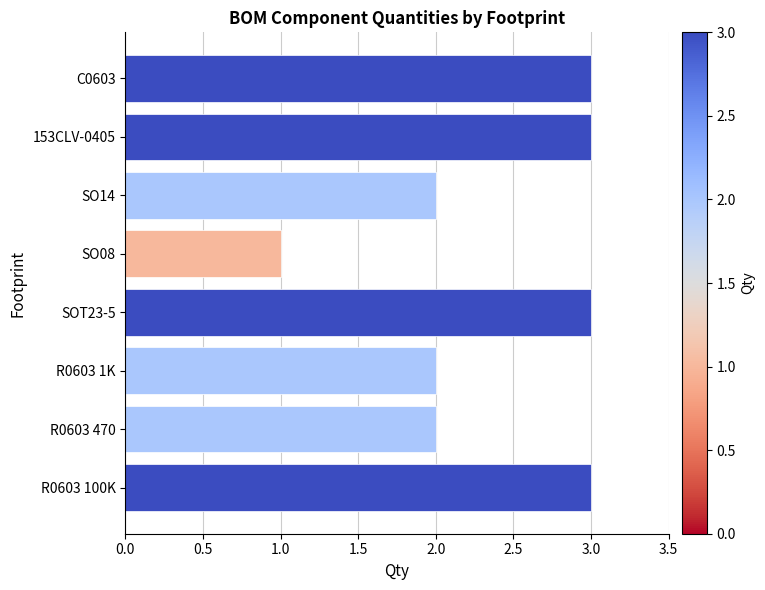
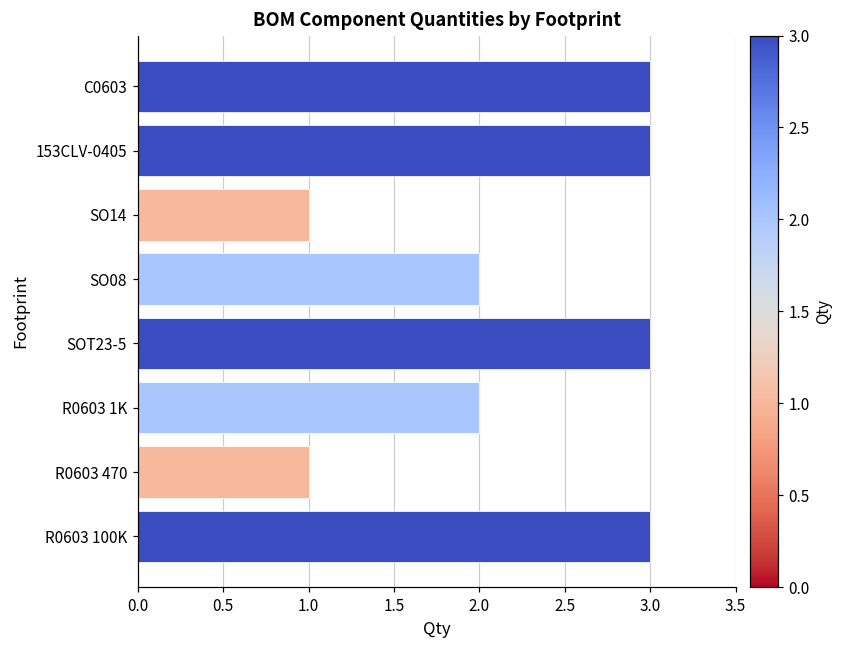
SO14: 2 -> 1
SO08: 1 -> 2
R0603 470: 2 -> 1
